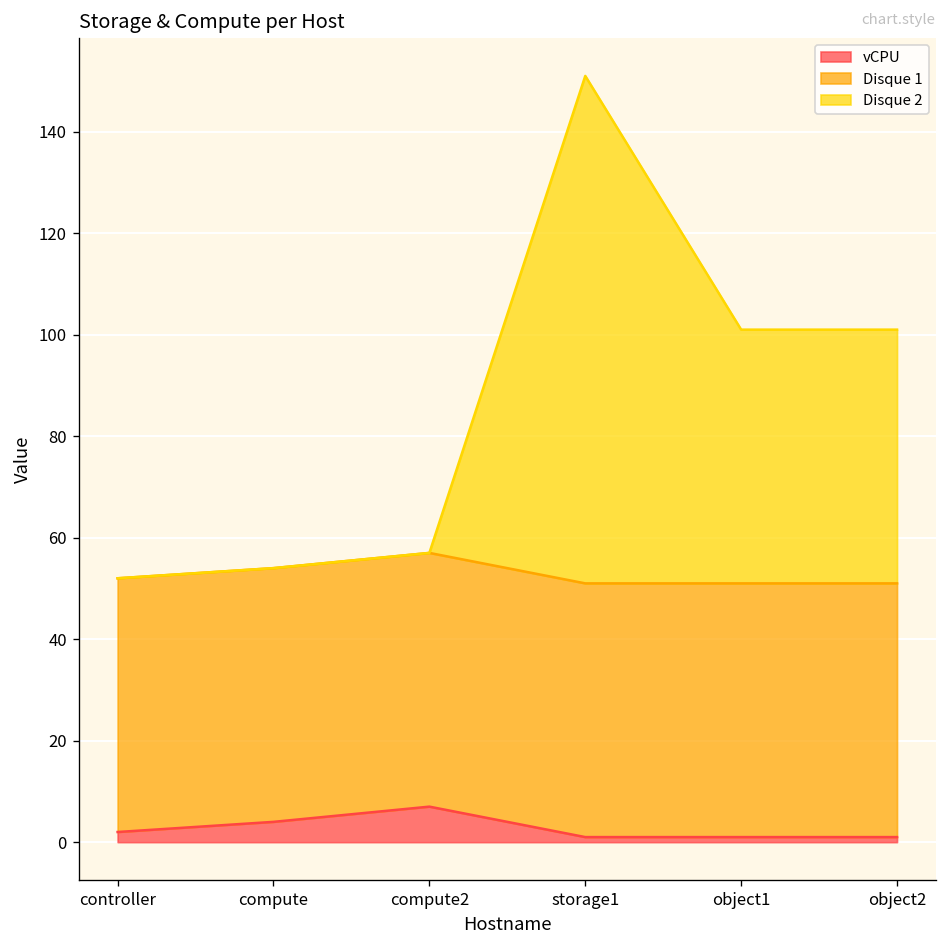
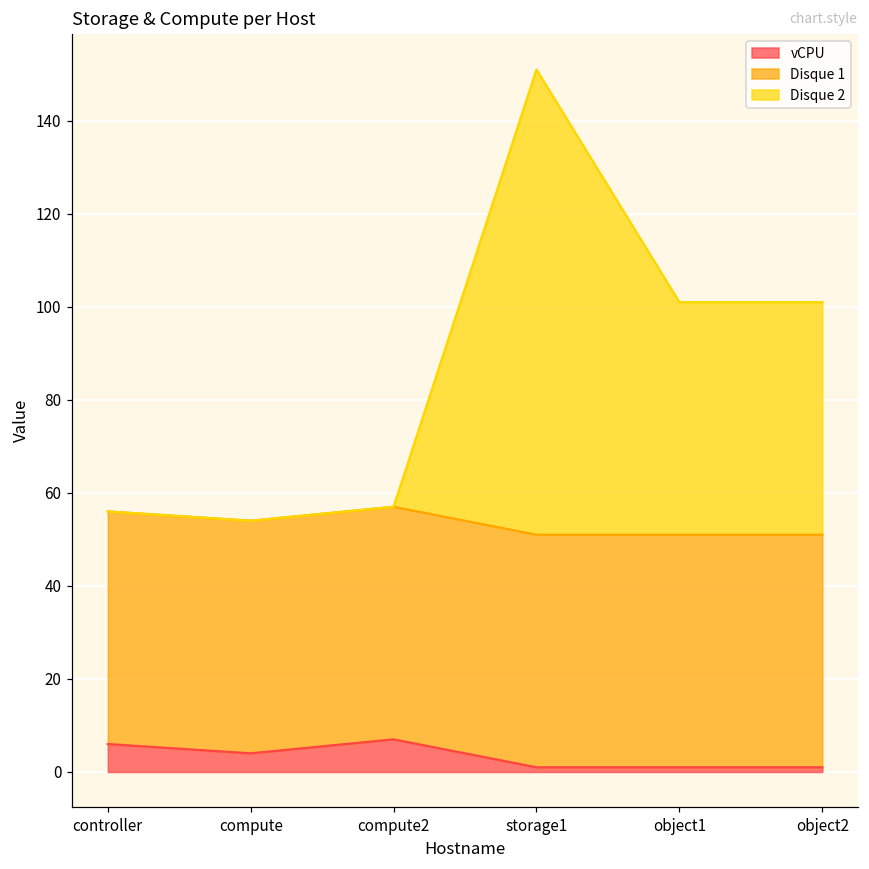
vCPU, controller: 2 -> 6
